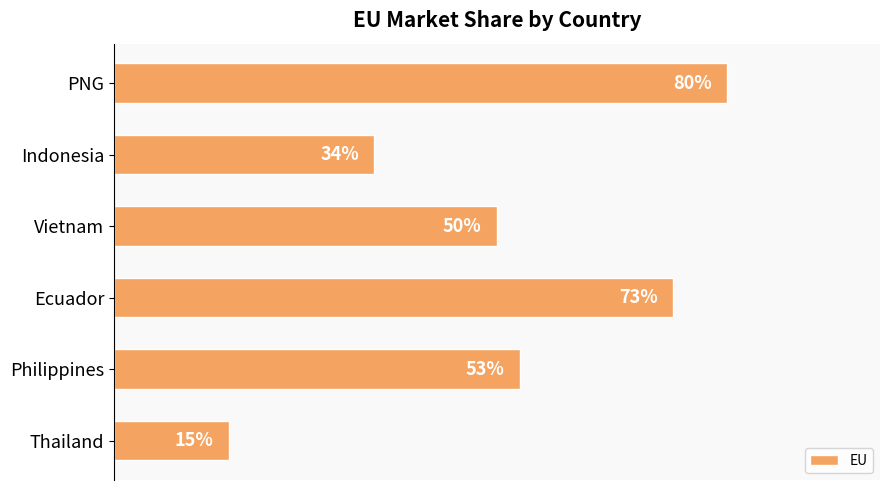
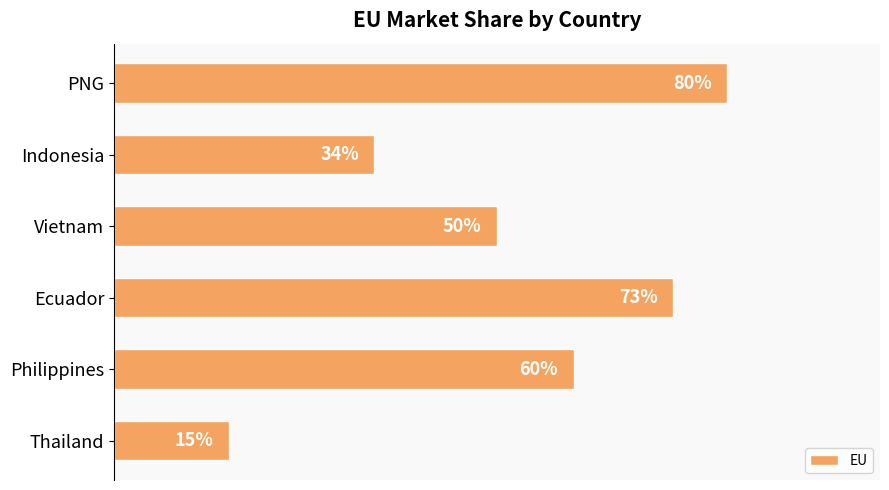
Philippines: 53% -> 60%
